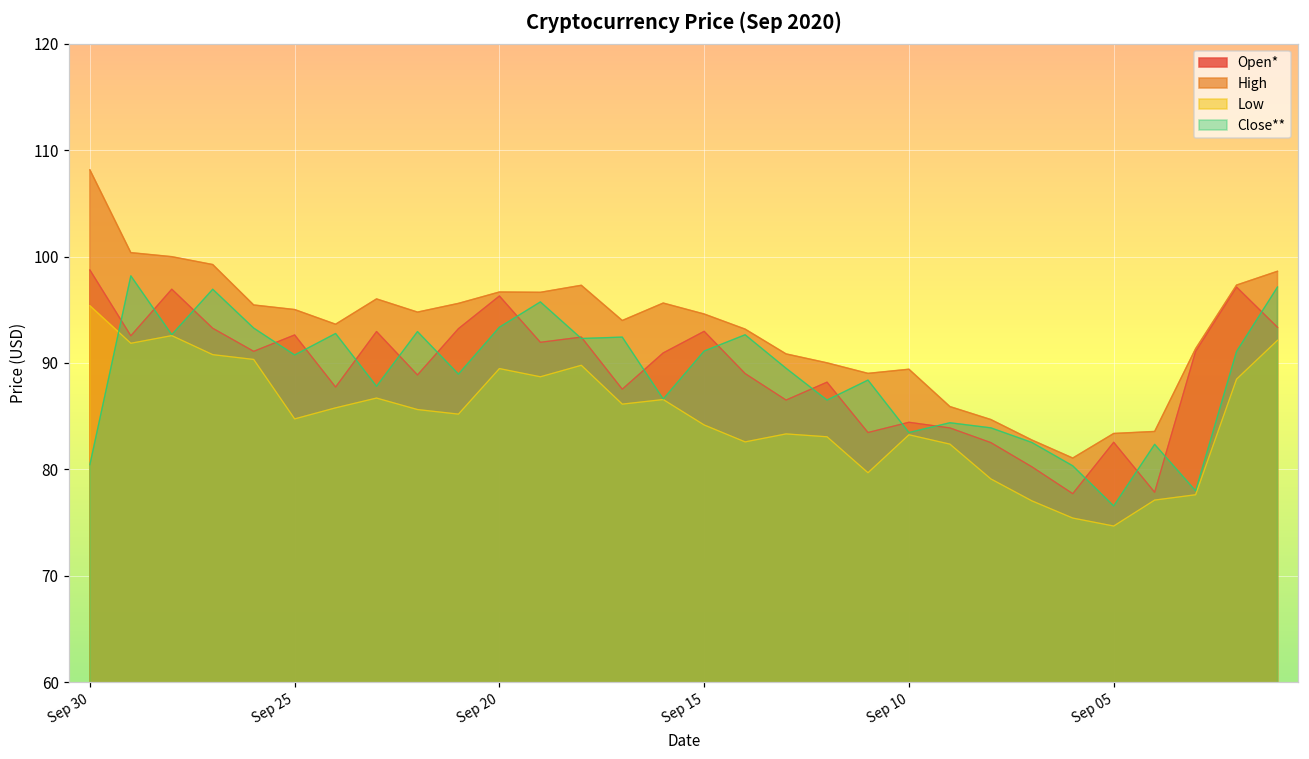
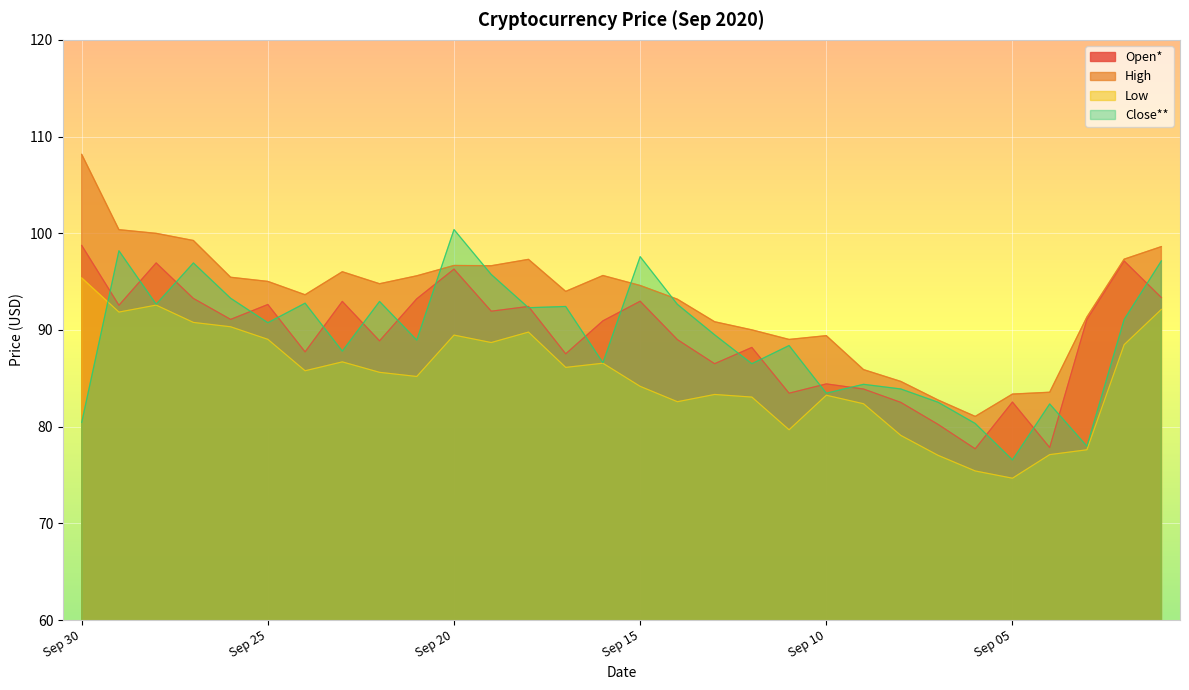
Low, Sep 25: 85 -> 89
Close**, Sep 20: 93 -> 100
Close**, Sep 15: 91 -> 98
